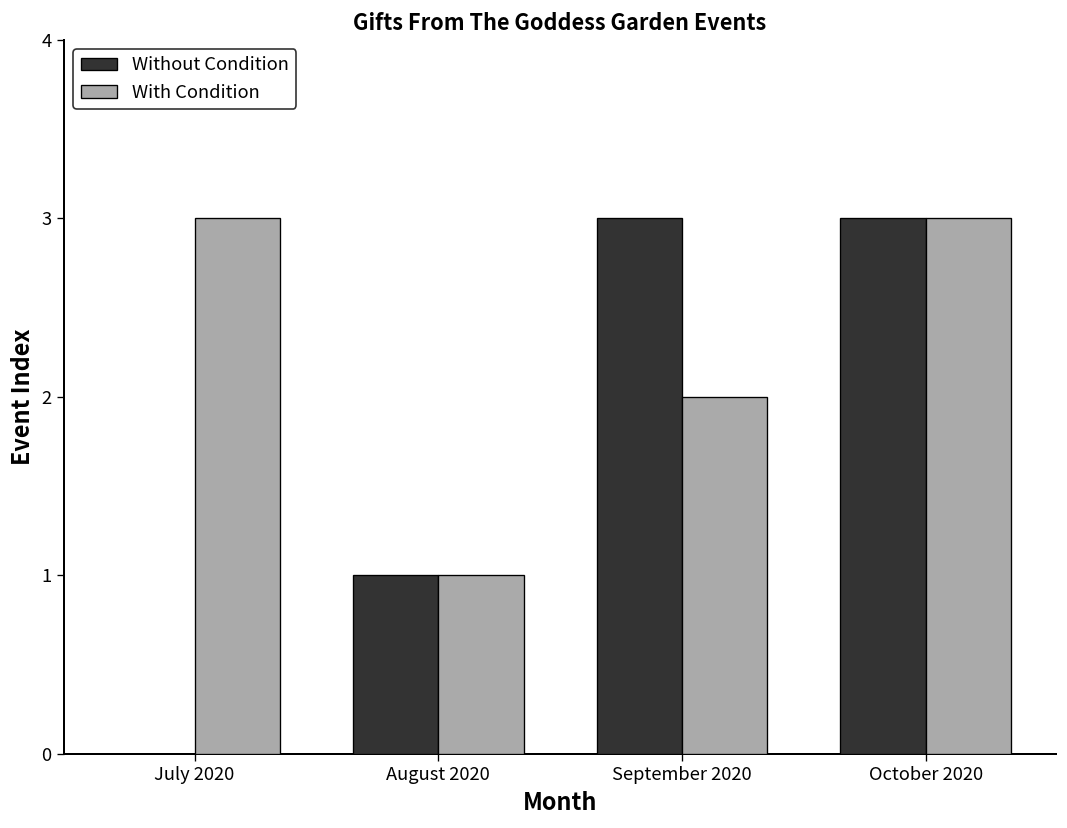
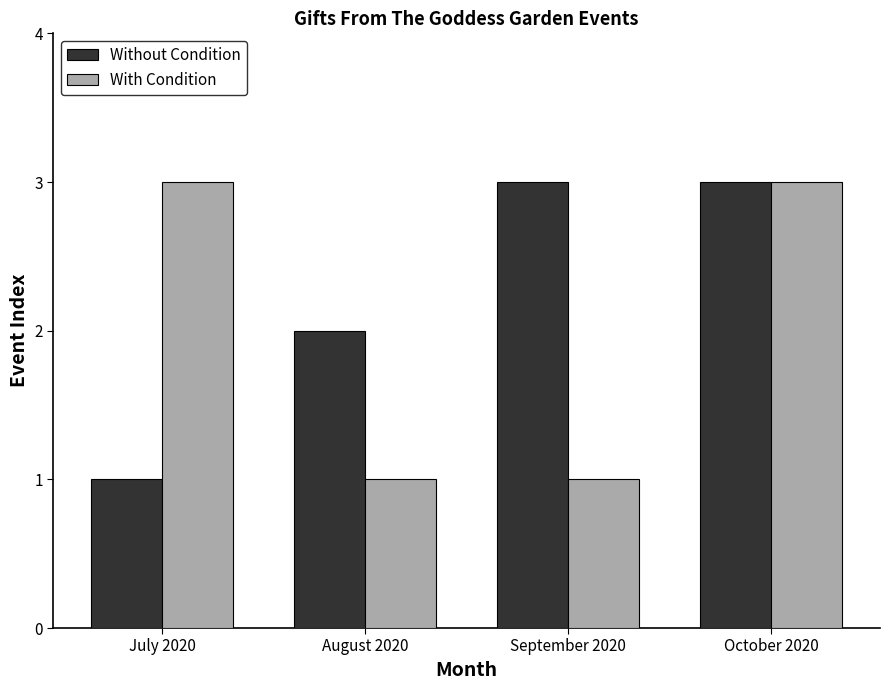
Without Condition, July 2020: 0 -> 1
Without Condition, August 2020: 1 -> 2
With Condition, September 2020: 2 -> 1
